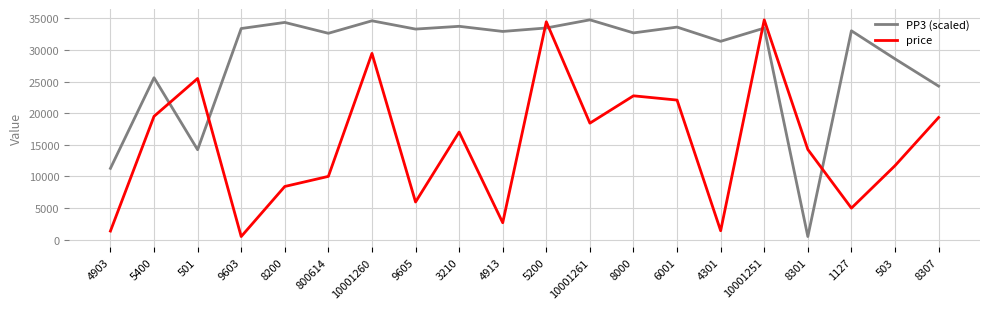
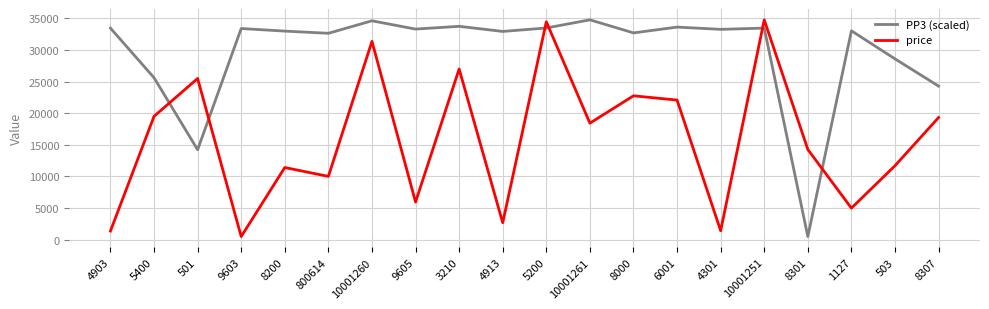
PP3 (scaled), 4903: 11000 -> 33000
PP3 (scaled), 8200: 34000 -> 33000
price, 8200: 8000 -> 11000
price, 10001260: 29000 -> 31000
price, 3210: 17000 -> 27000
PP3 (scaled), 4301: 31000 -> 33000
